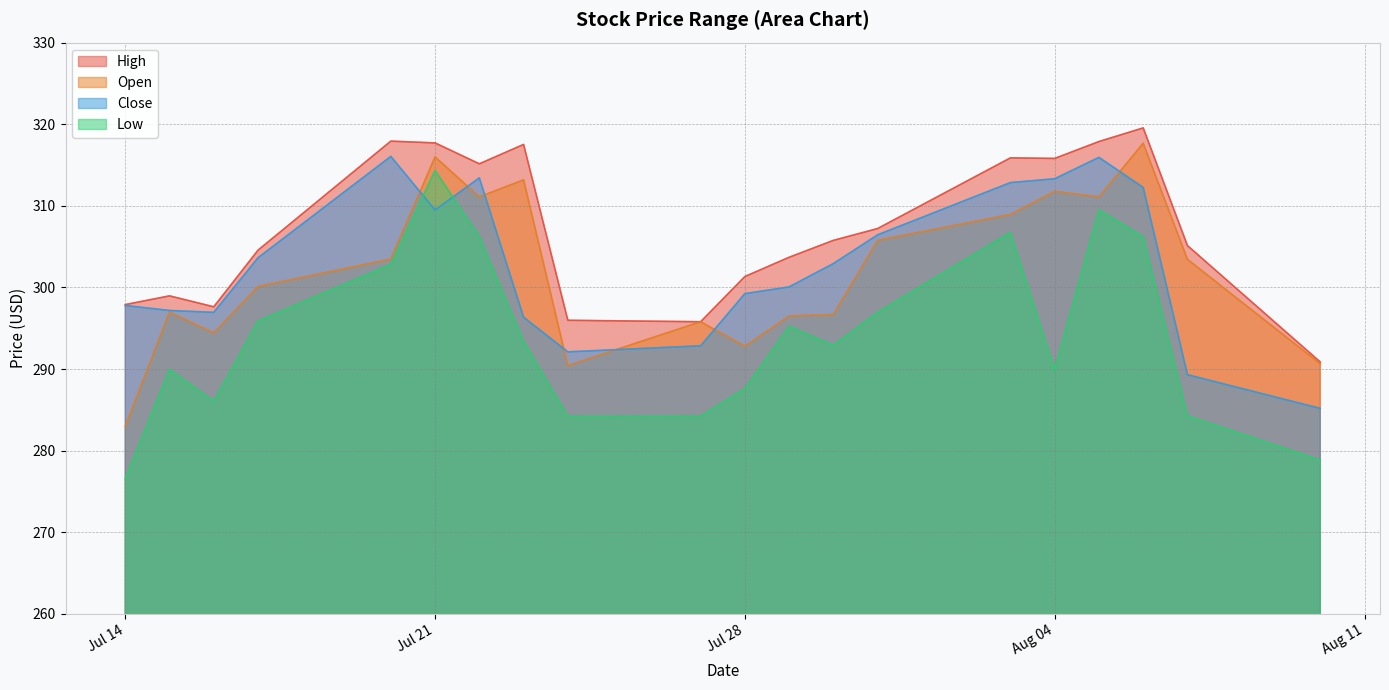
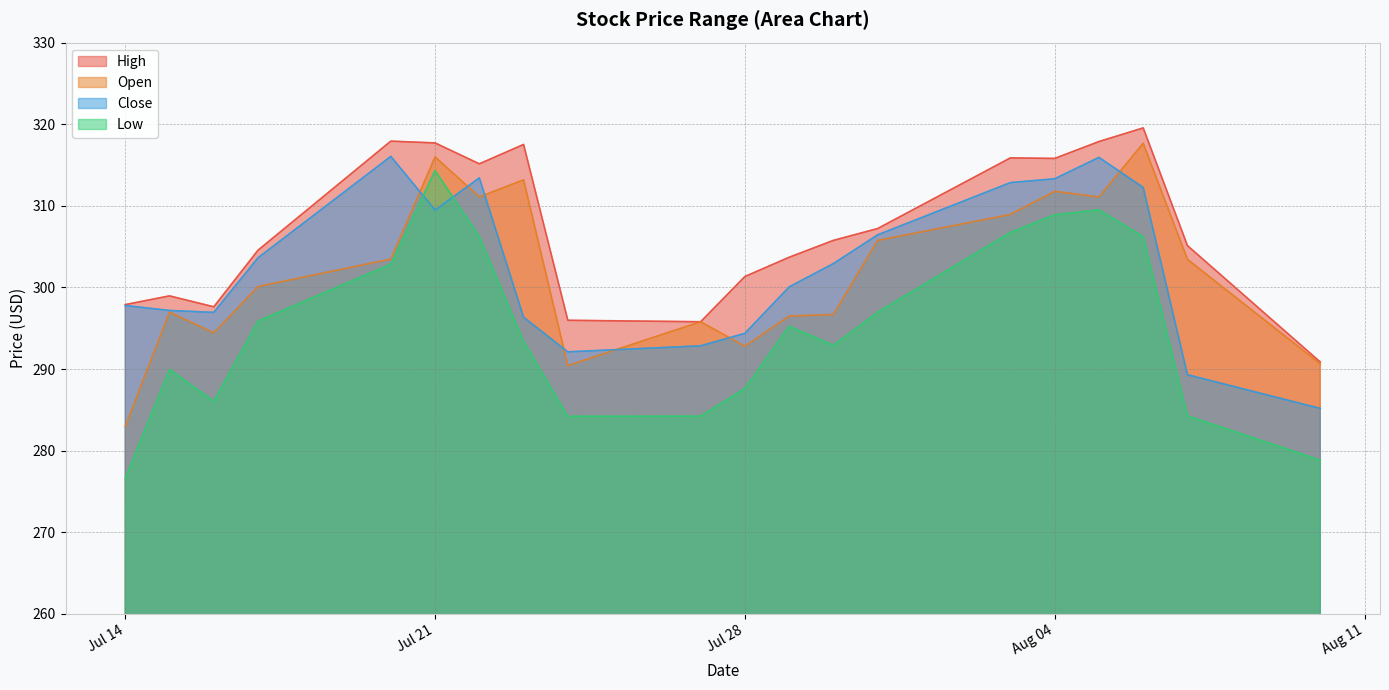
Close, Jul 28: 299 -> 294
Low, Aug 04: 290 -> 309
